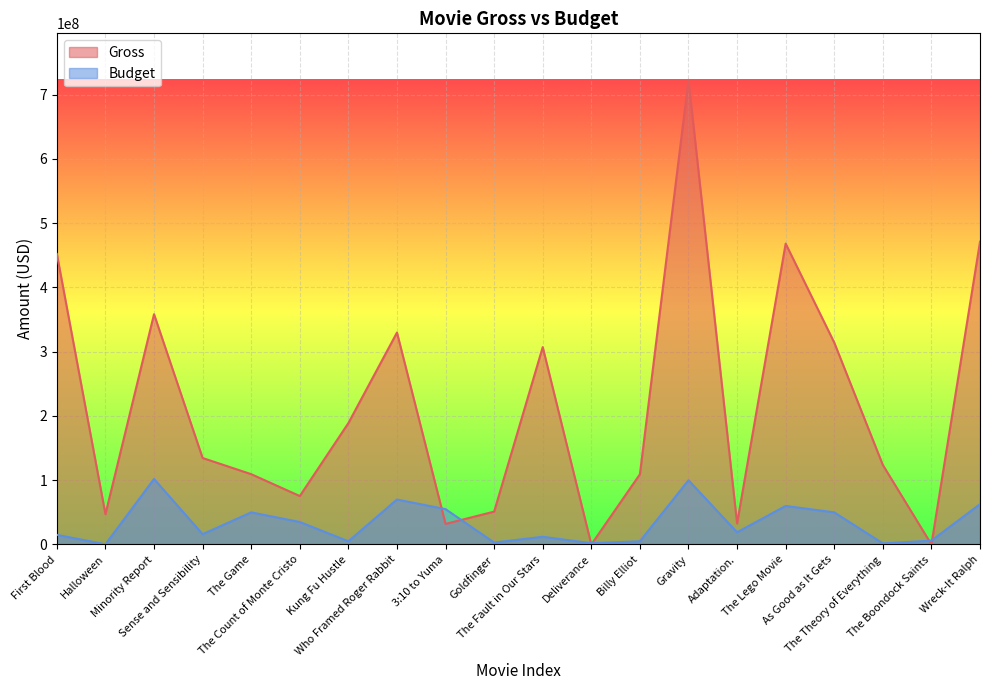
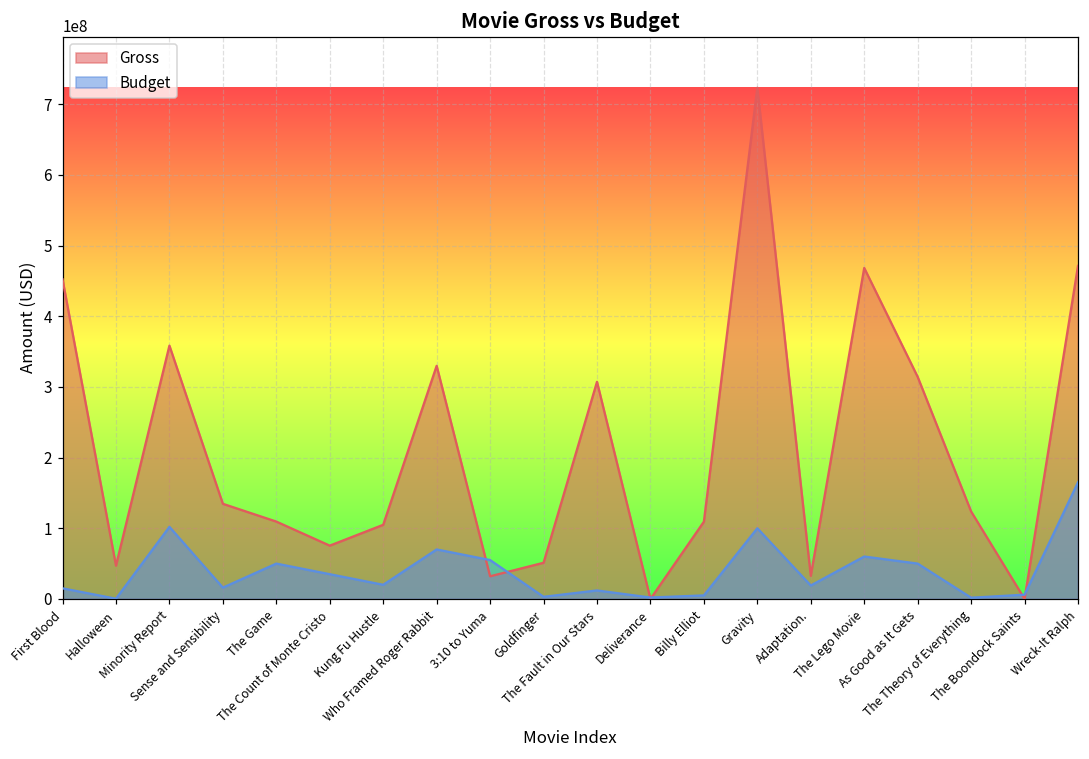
Gross, Kung Fu Hustle: 190000000 -> 100000000
Budget, Kung Fu Hustle: 0 -> 20000000
Budget, Wreck-It Ralph: 60000000 -> 170000000
